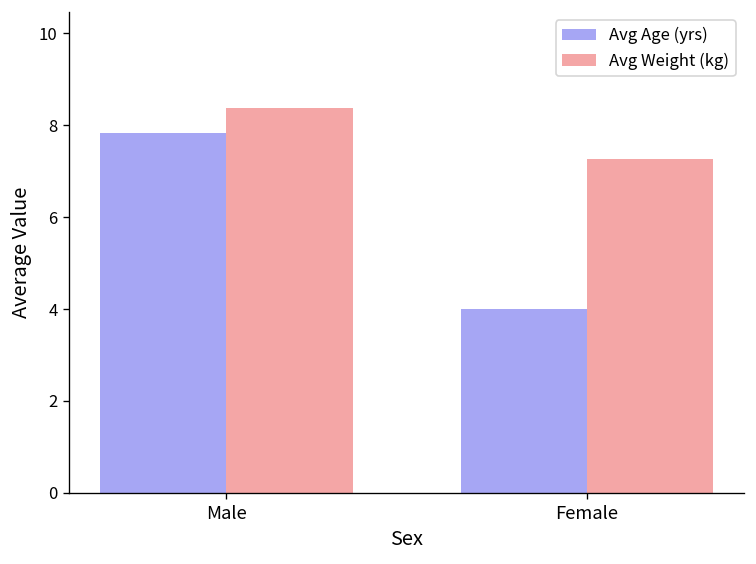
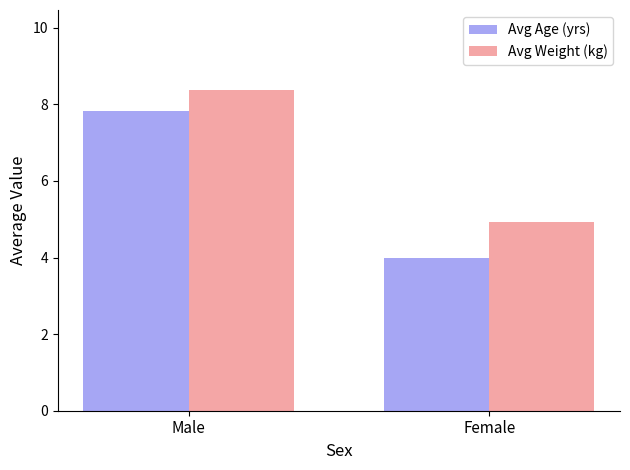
Avg Weight (kg), Female: 7.3 -> 4.9
